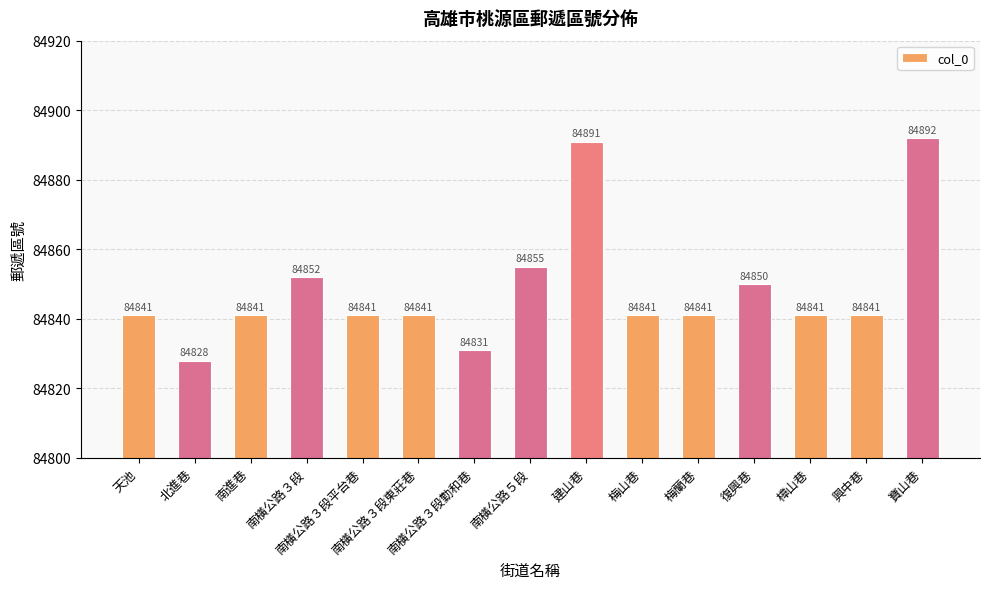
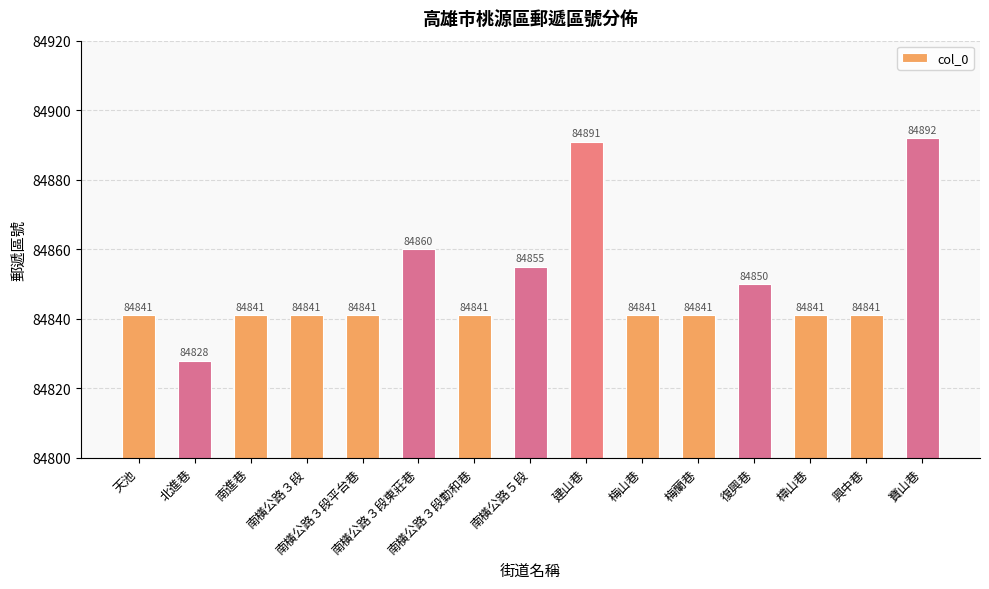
南橫公路３段: 84852 -> 84841
南橫公路３段東莊巷: 84841 -> 84860
南橫公路３段勤和巷: 84831 -> 84841
